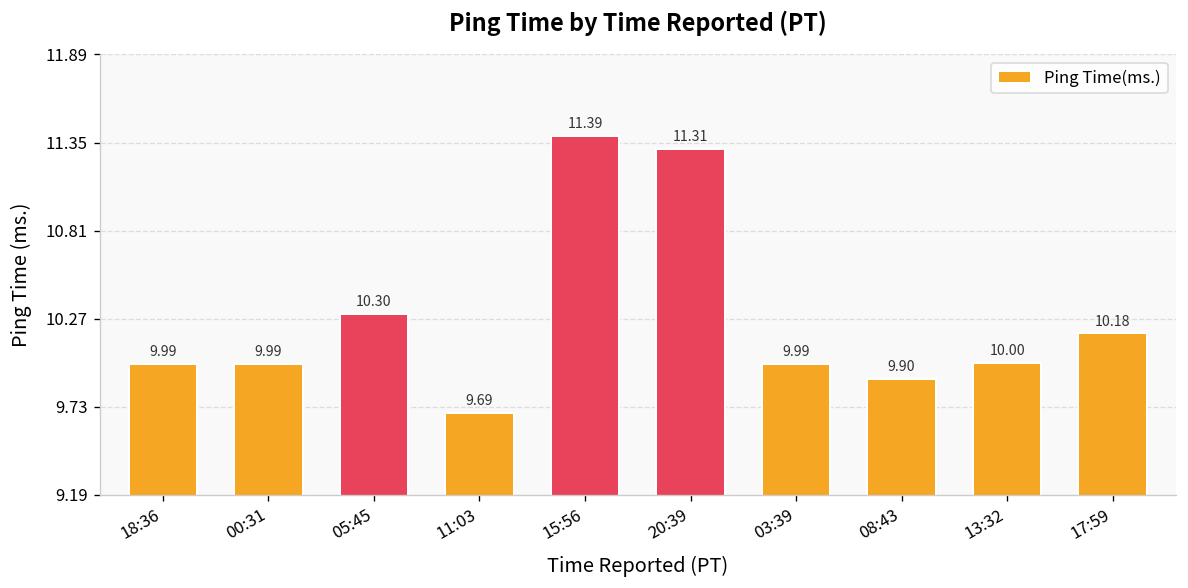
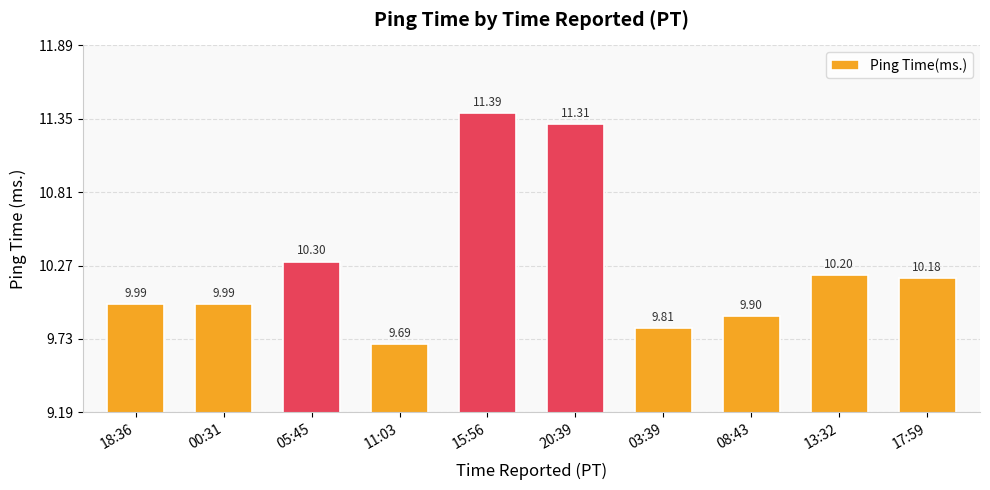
03:39: 9.99 -> 9.81
13:32: 10.00 -> 10.20
